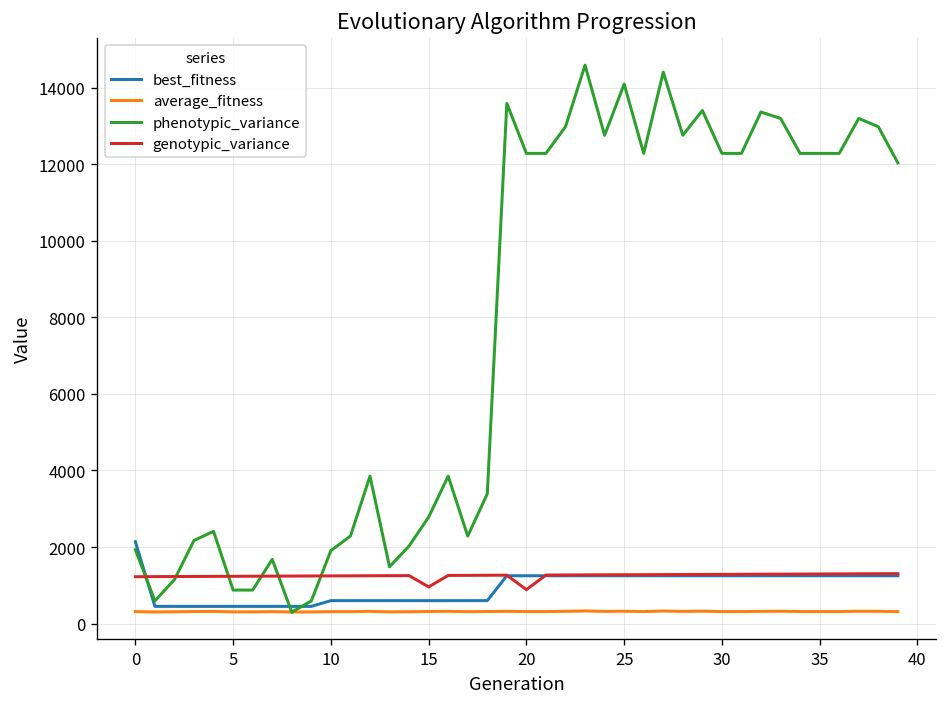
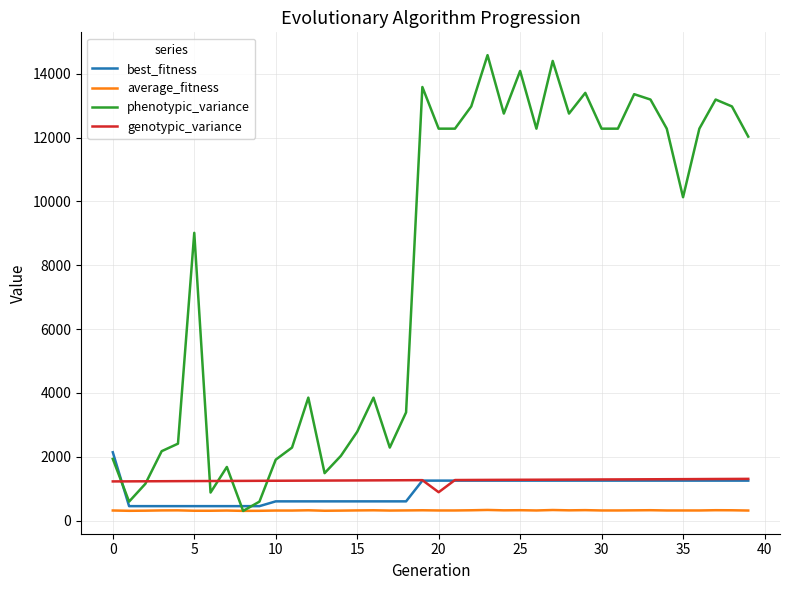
phenotypic_variance, 5: 900 -> 9000
genotypic_variance, 15: 1000 -> 1300
phenotypic_variance, 35: 12300 -> 10100
